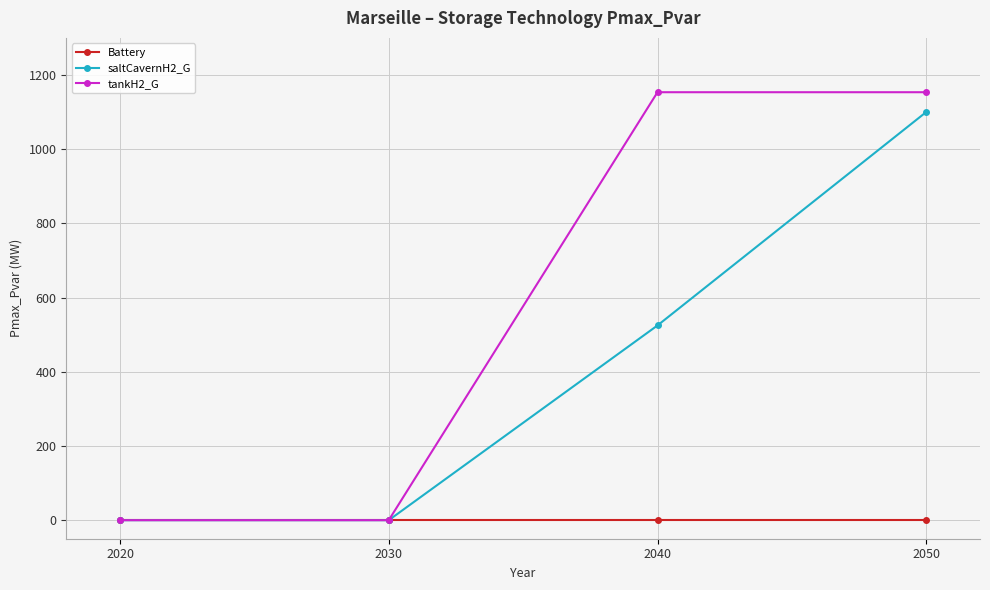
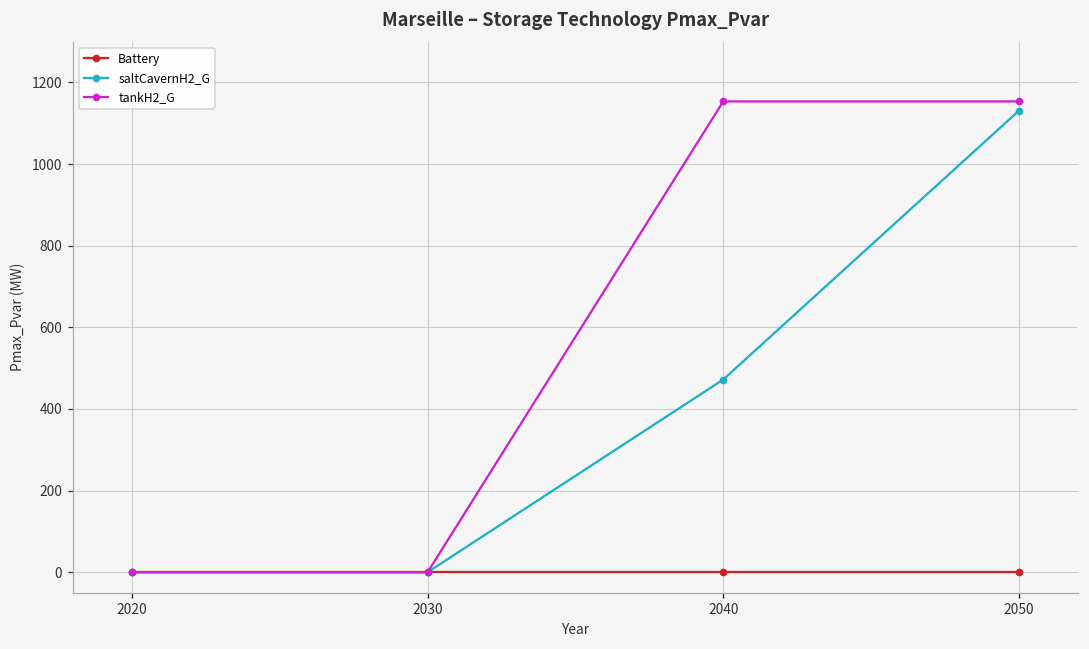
saltCavernH2_G, 2040: 520 -> 470
saltCavernH2_G, 2050: 1100 -> 1130
